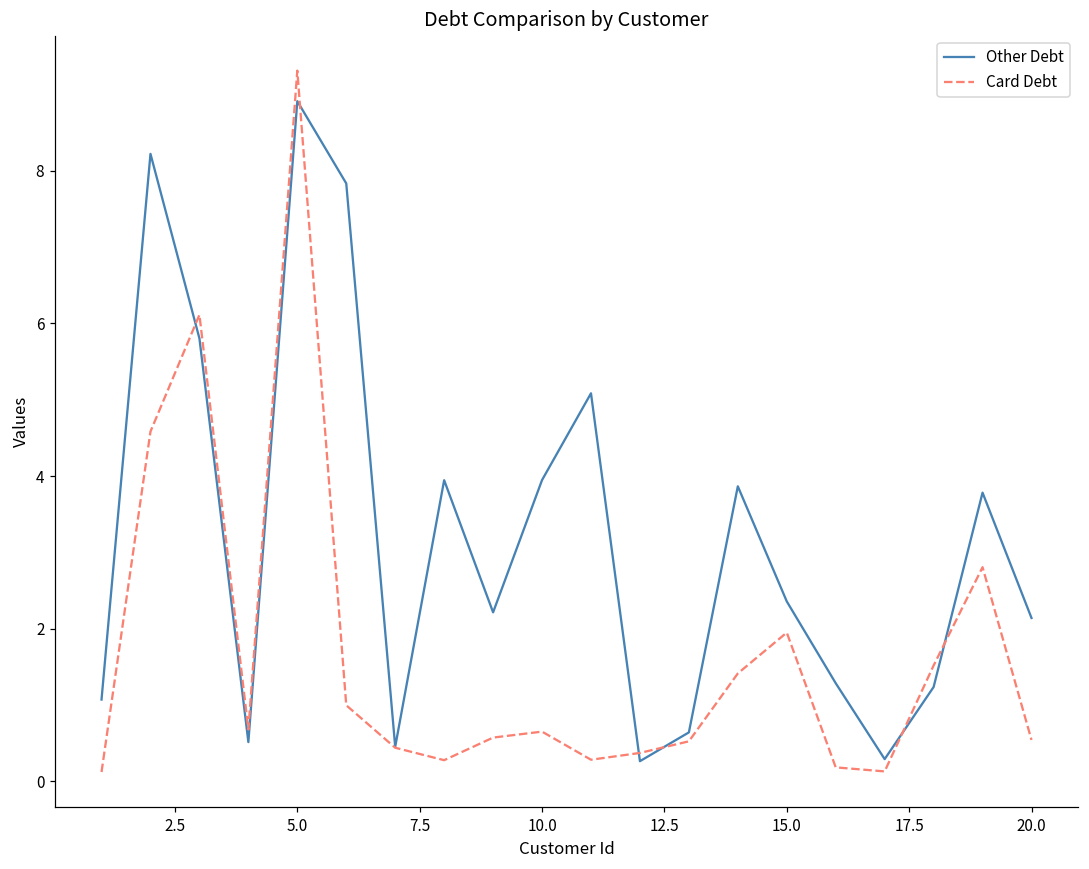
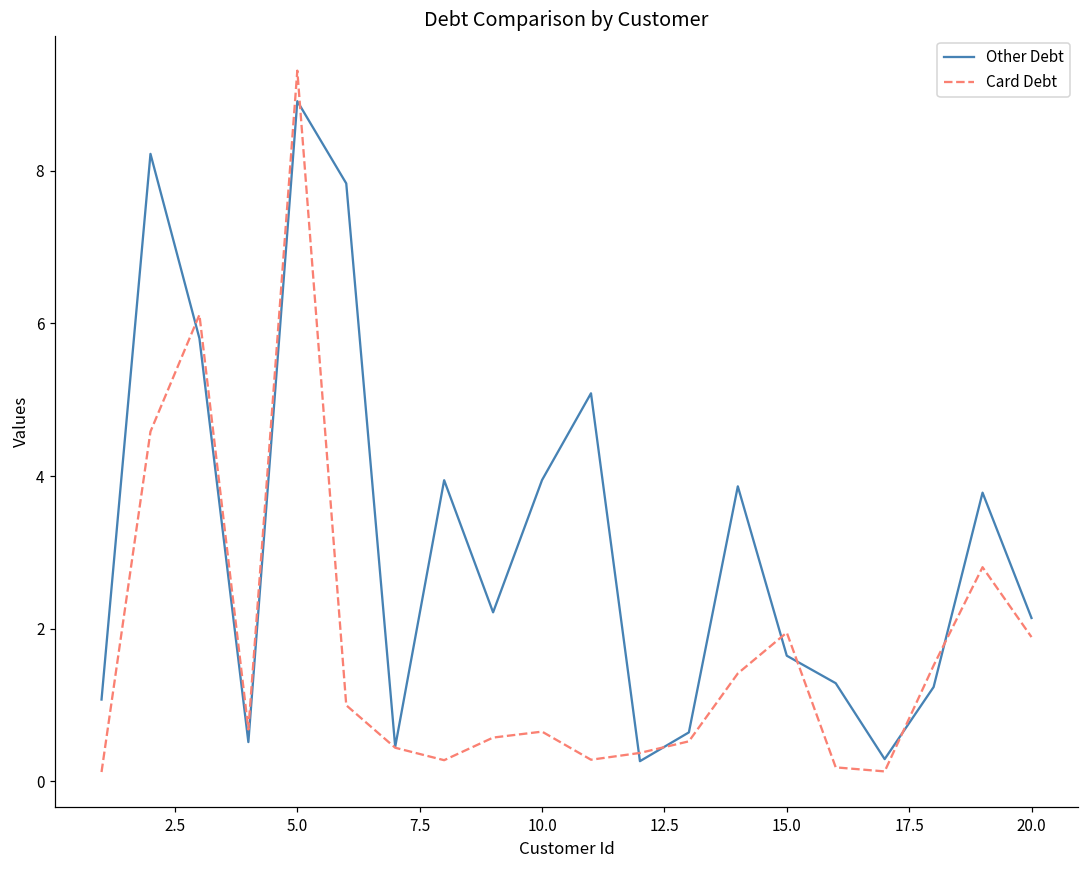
Other Debt, 15.0: 2.4 -> 1.6
Card Debt, 20.0: 0.5 -> 1.9
